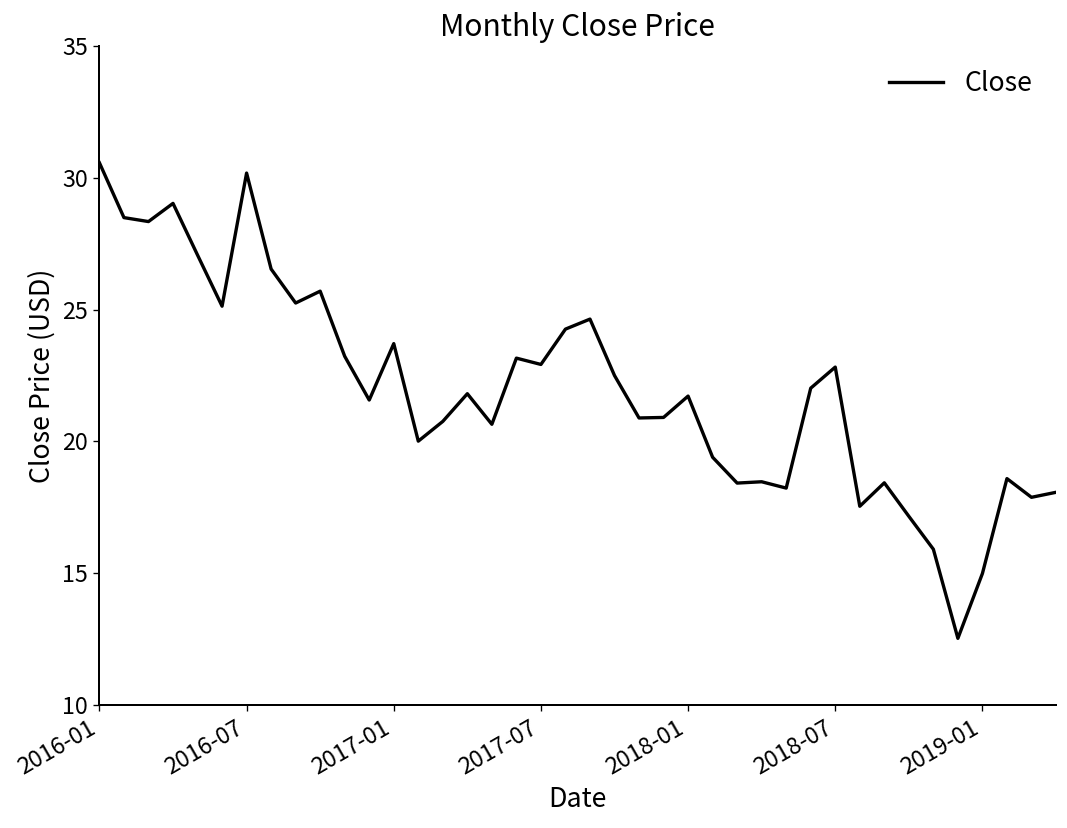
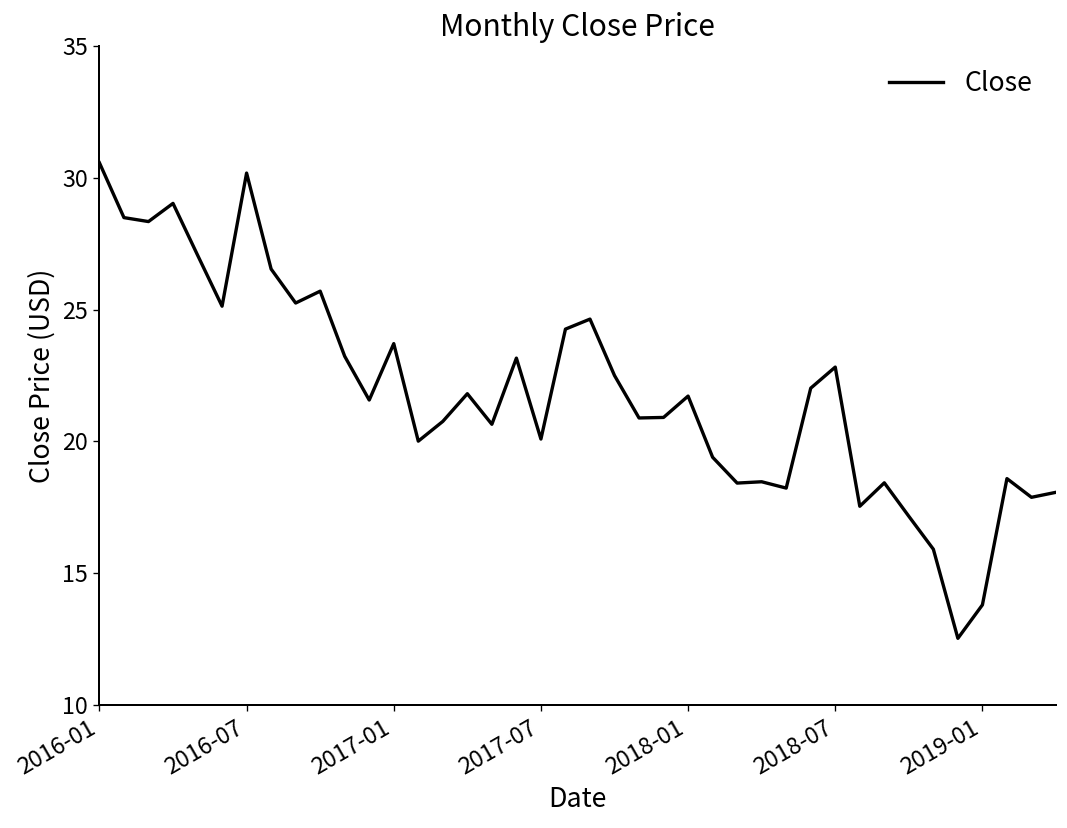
2017-07: 22.9 -> 20.1
2019-01: 15.0 -> 13.8
